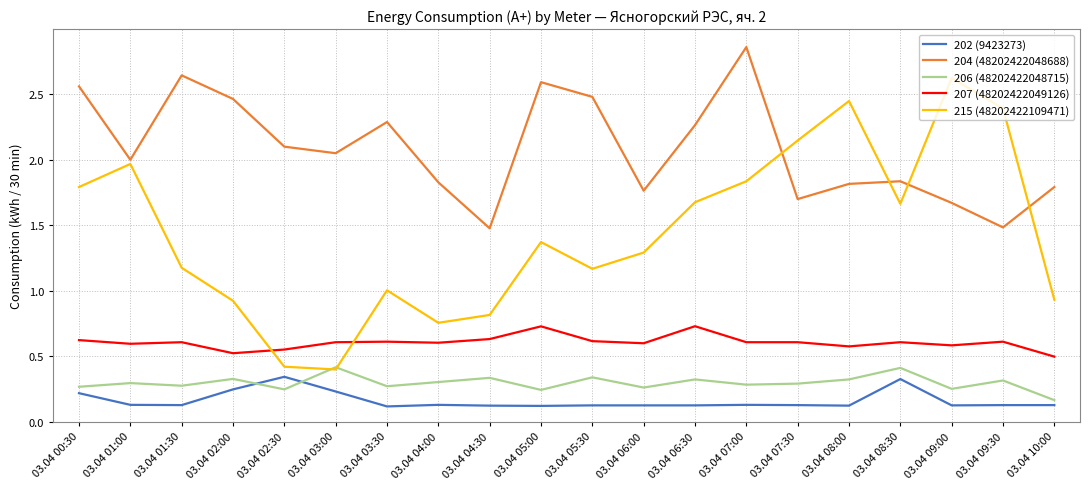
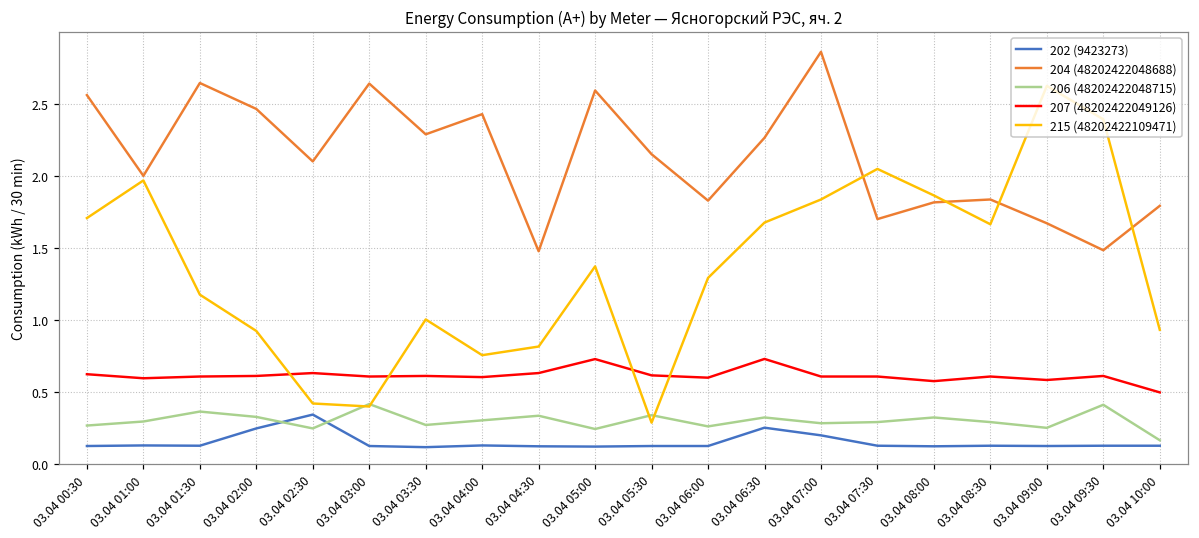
202 (9423273), 03.04 00:30: 0.22 -> 0.13
215 (48202422109471), 03.04 00:30: 1.79 -> 1.71
206 (48202422048715), 03.04 01:30: 0.28 -> 0.37
207 (48202422049126), 03.04 02:00: 0.52 -> 0.61
207 (48202422049126), 03.04 02:30: 0.55 -> 0.63
202 (9423273), 03.04 03:00: 0.23 -> 0.13
204 (48202422048688), 03.04 03:00: 2.05 -> 2.64
204 (48202422048688), 03.04 04:00: 1.83 -> 2.43
204 (48202422048688), 03.04 05:30: 2.48 -> 2.15
215 (48202422109471), 03.04 05:30: 1.17 -> 0.29
204 (48202422048688), 03.04 06:00: 1.76 -> 1.83
202 (9423273), 03.04 06:30: 0.13 -> 0.25
202 (9423273), 03.04 07:00: 0.13 -> 0.20
215 (48202422109471), 03.04 07:30: 2.15 -> 2.05
215 (48202422109471), 03.04 08:00: 2.45 -> 1.86
202 (9423273), 03.04 08:30: 0.33 -> 0.13
206 (48202422048715), 03.04 08:30: 0.41 -> 0.29
206 (48202422048715), 03.04 09:30: 0.32 -> 0.41
